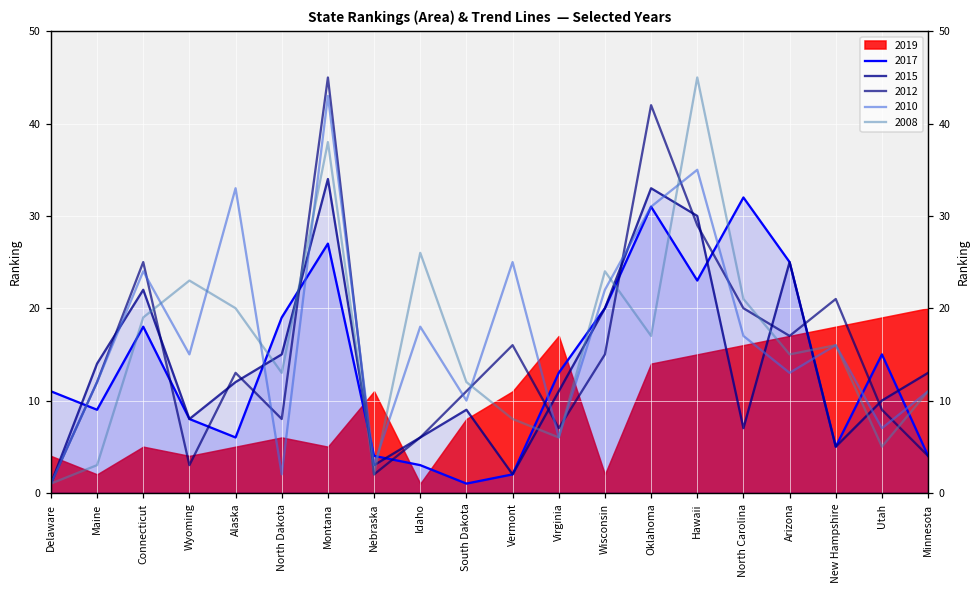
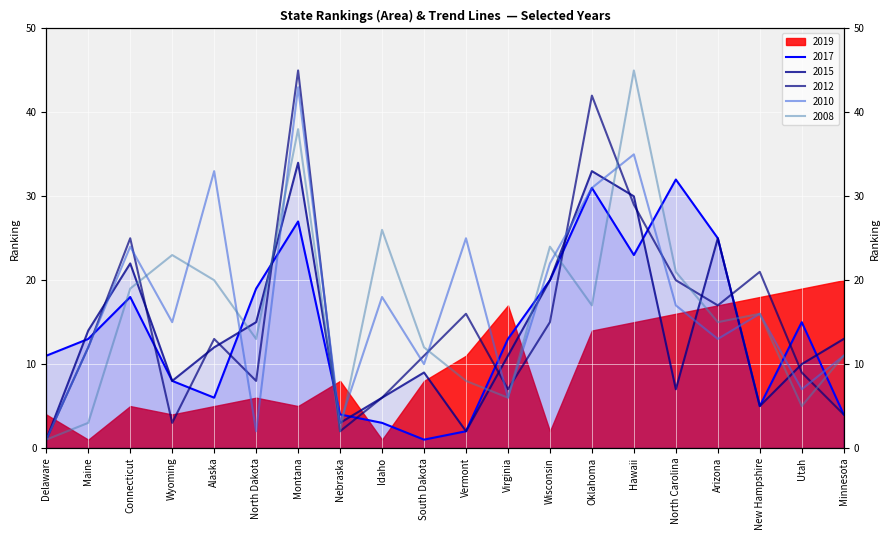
2017, Maine: 9 -> 13
2019, Maine: 2 -> 1
2019, Nebraska: 11 -> 8
